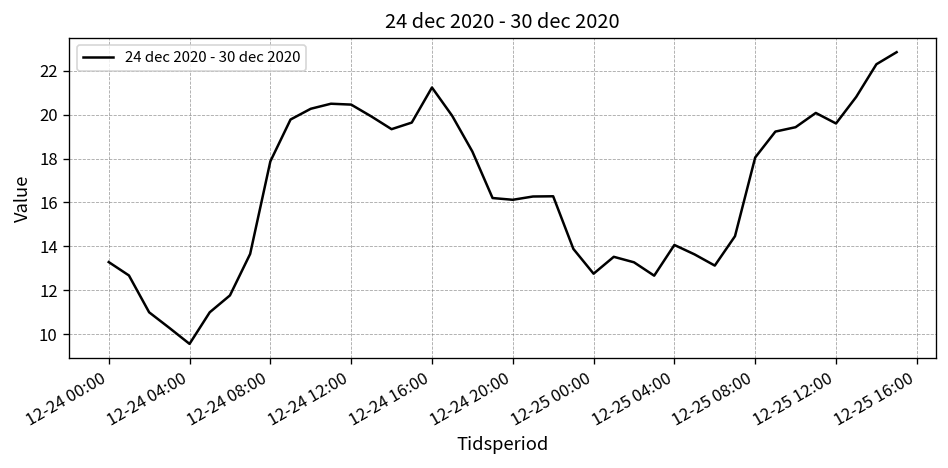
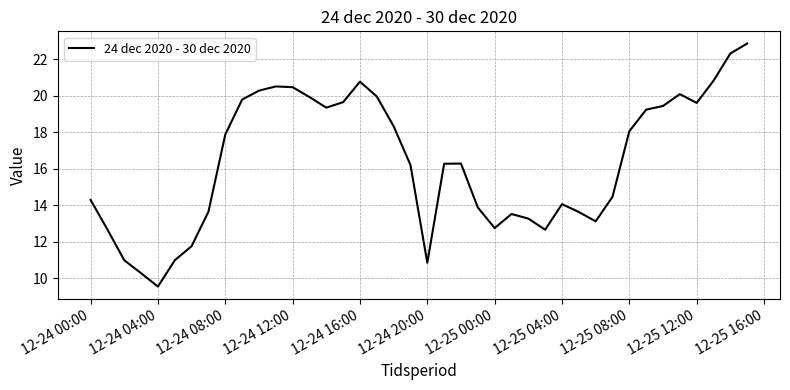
12-24 00:00: 13.3 -> 14.3
12-24 16:00: 21.2 -> 20.8
12-24 20:00: 16.1 -> 10.9
